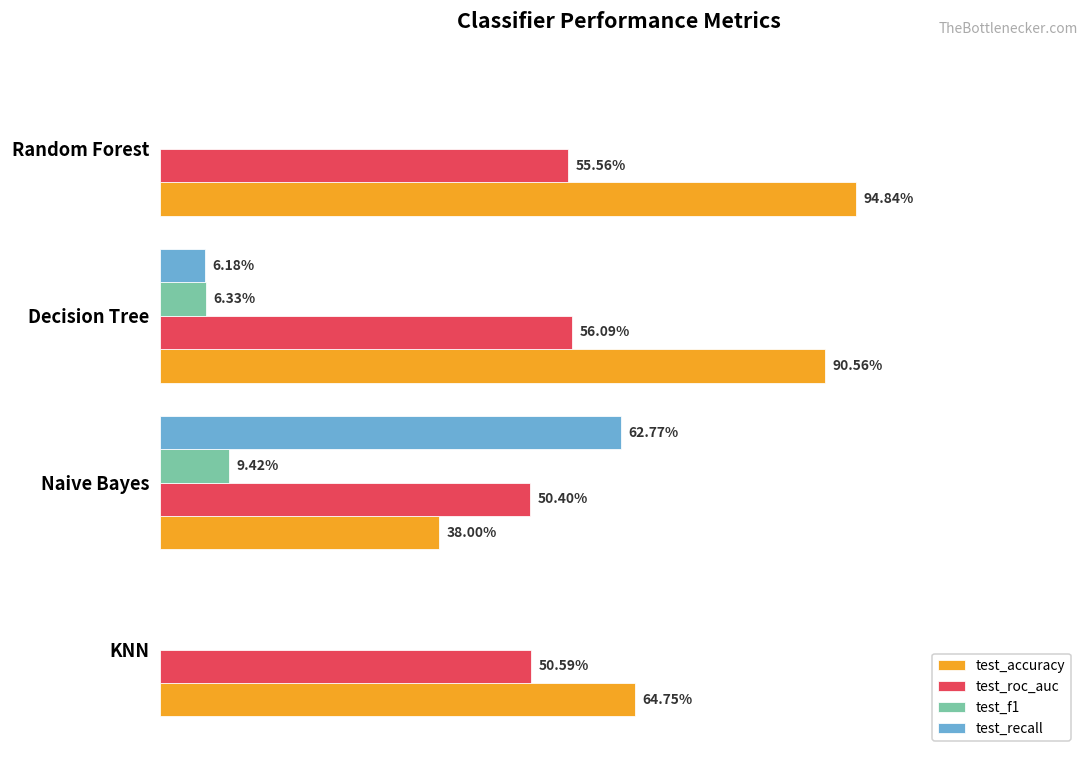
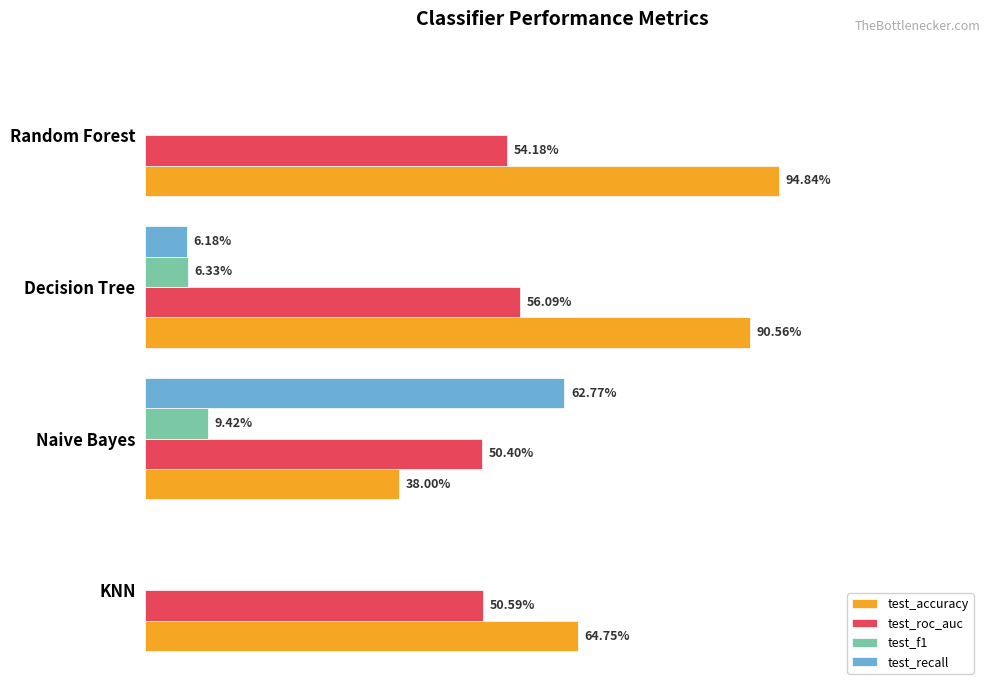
test_roc_auc, Random Forest: 55.56% -> 54.18%
